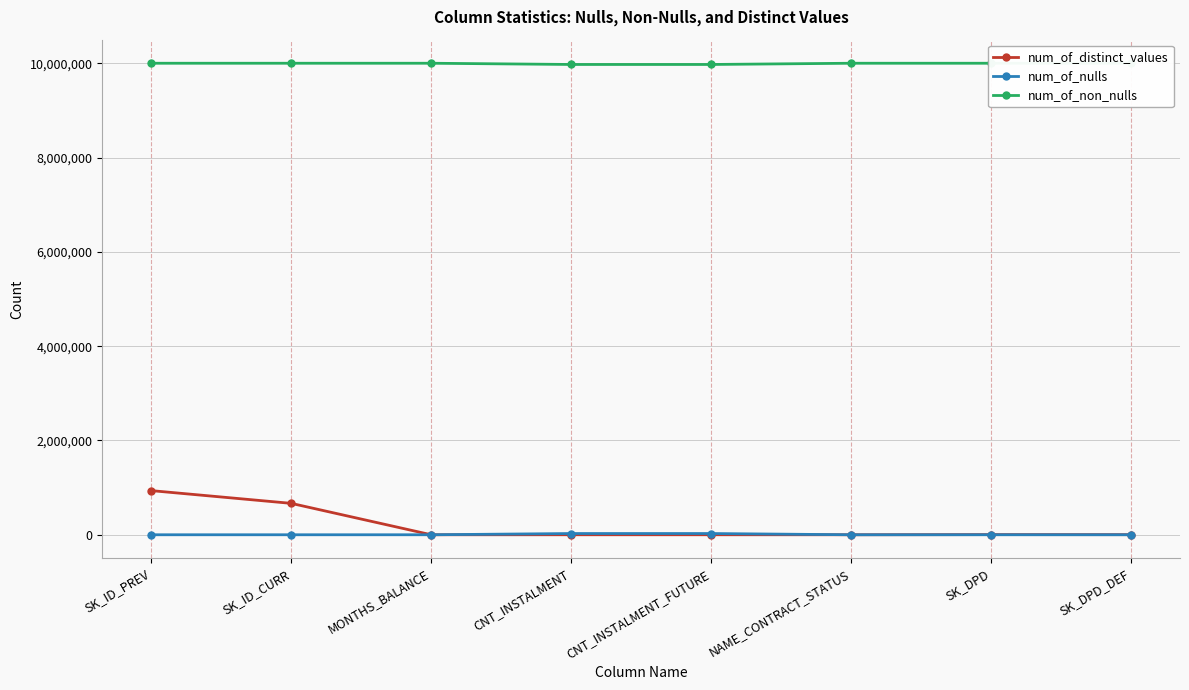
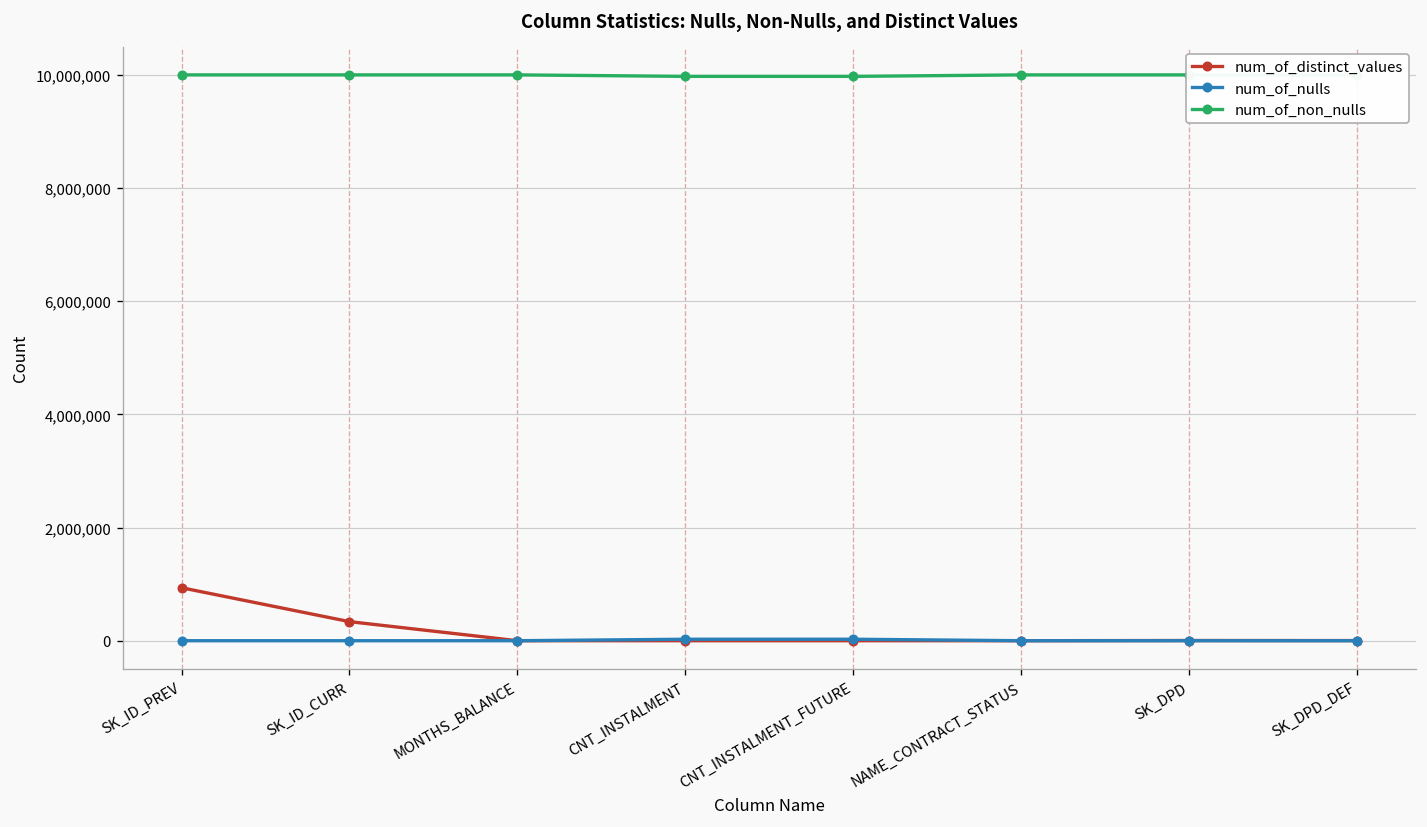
num_of_distinct_values, SK_ID_CURR: 700,000 -> 300,000
